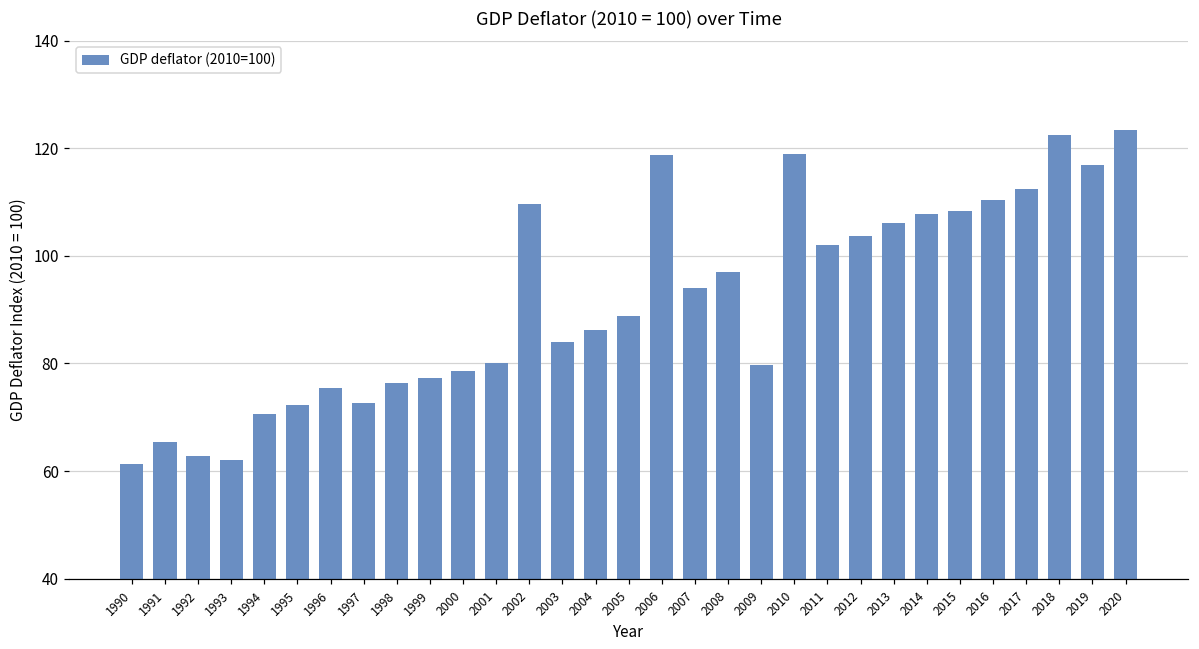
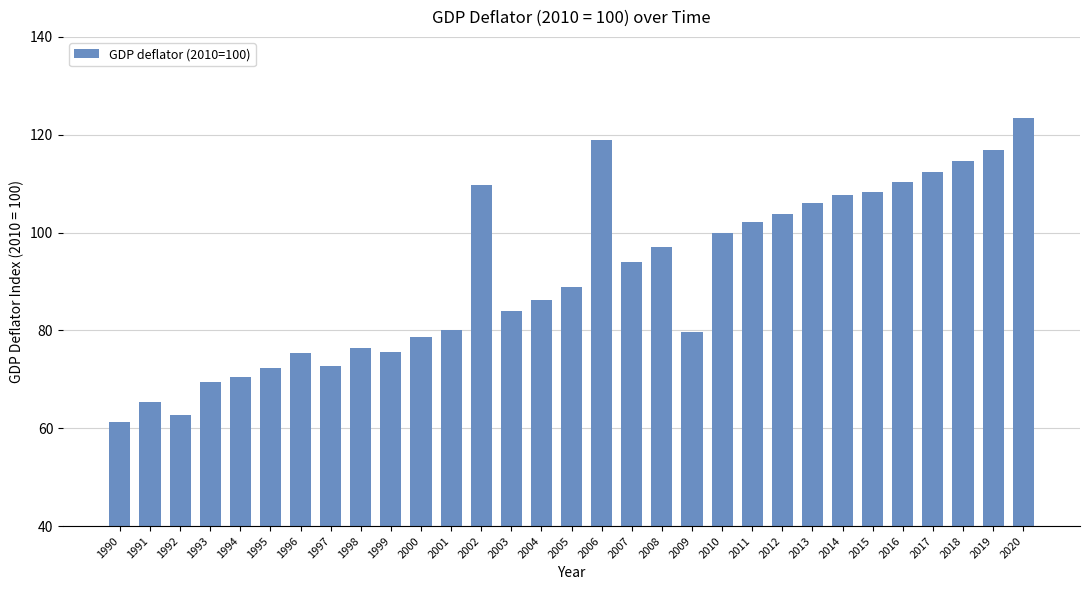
1993: 62 -> 69
1999: 77 -> 76
2010: 119 -> 100
2018: 122 -> 115
